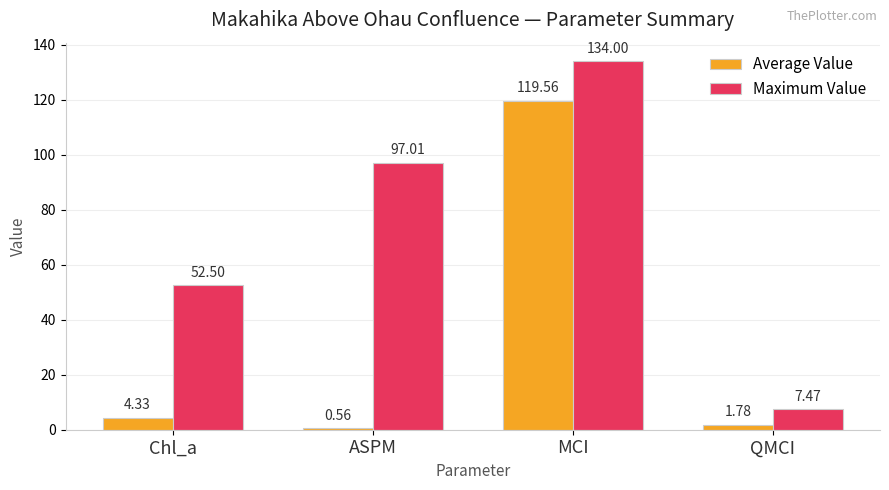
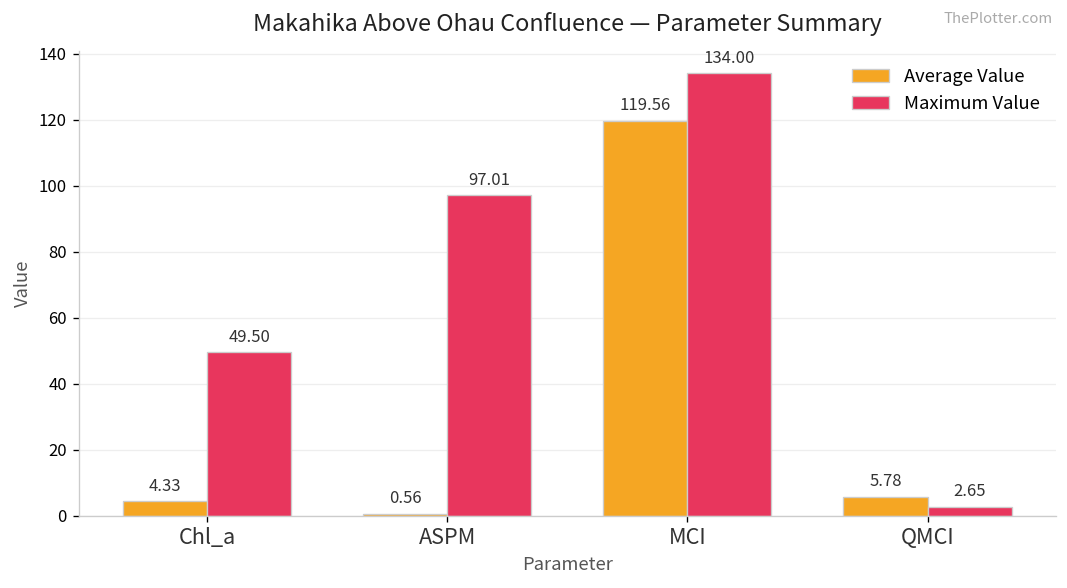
Maximum Value, Chl_a: 52.50 -> 49.50
Average Value, QMCI: 1.78 -> 5.78
Maximum Value, QMCI: 7.47 -> 2.65
